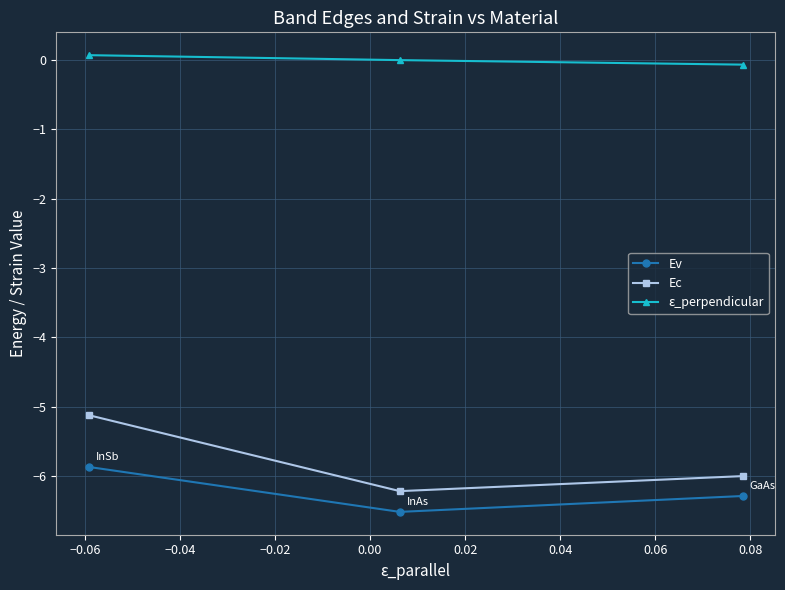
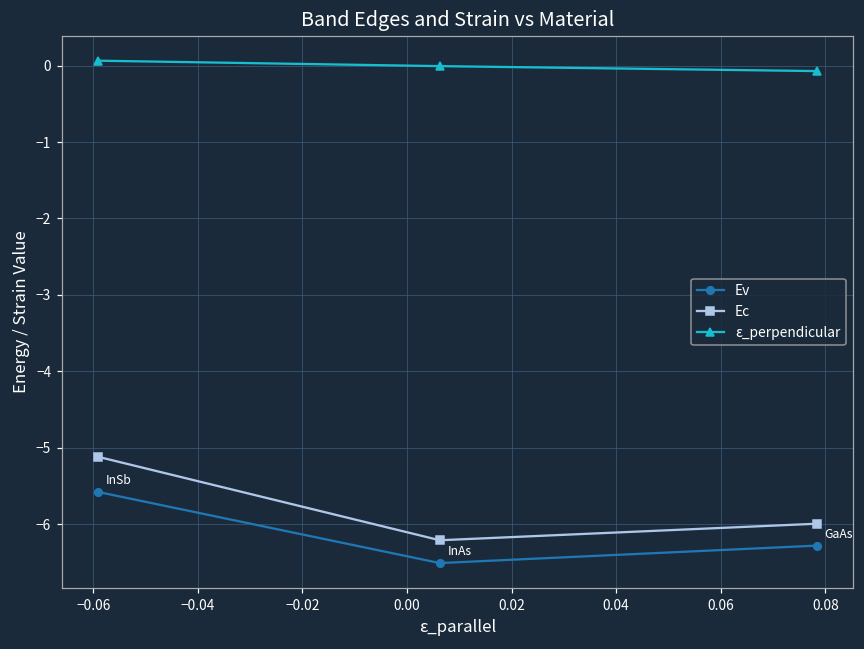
Ev, −0.06: -5.9 -> -5.6
